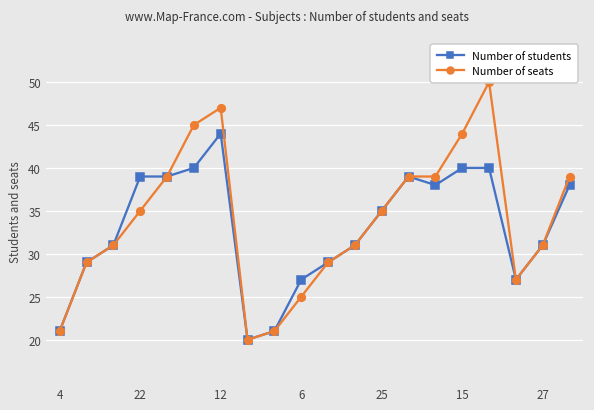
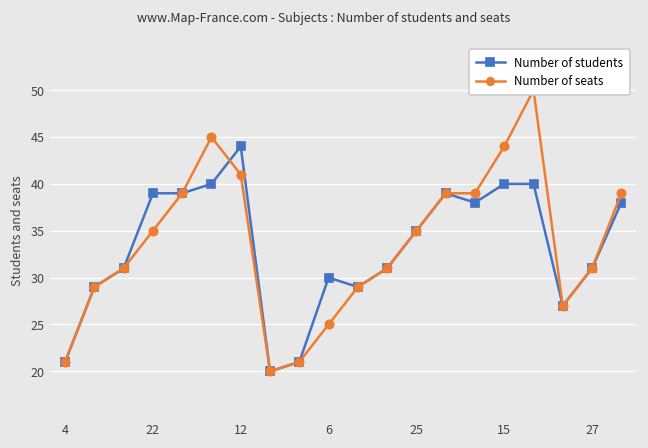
Number of seats, 12: 47 -> 41
Number of students, 6: 27 -> 30
